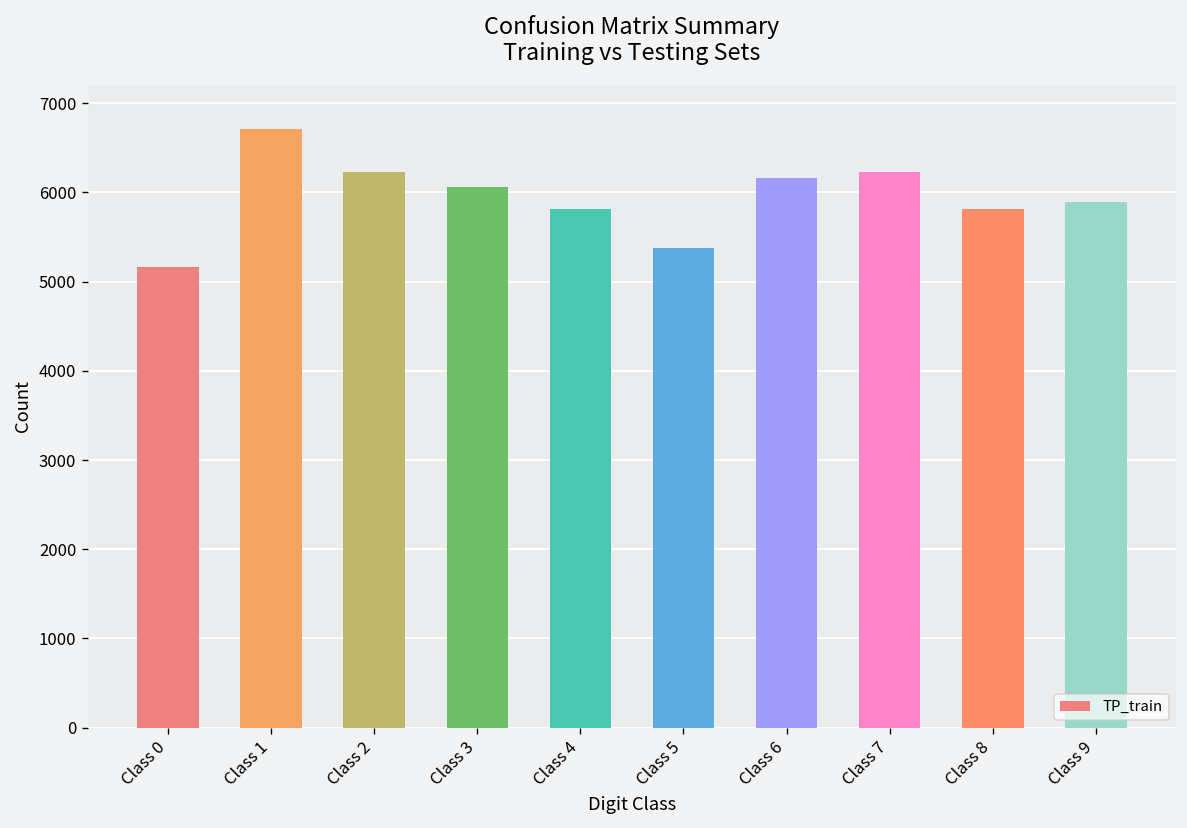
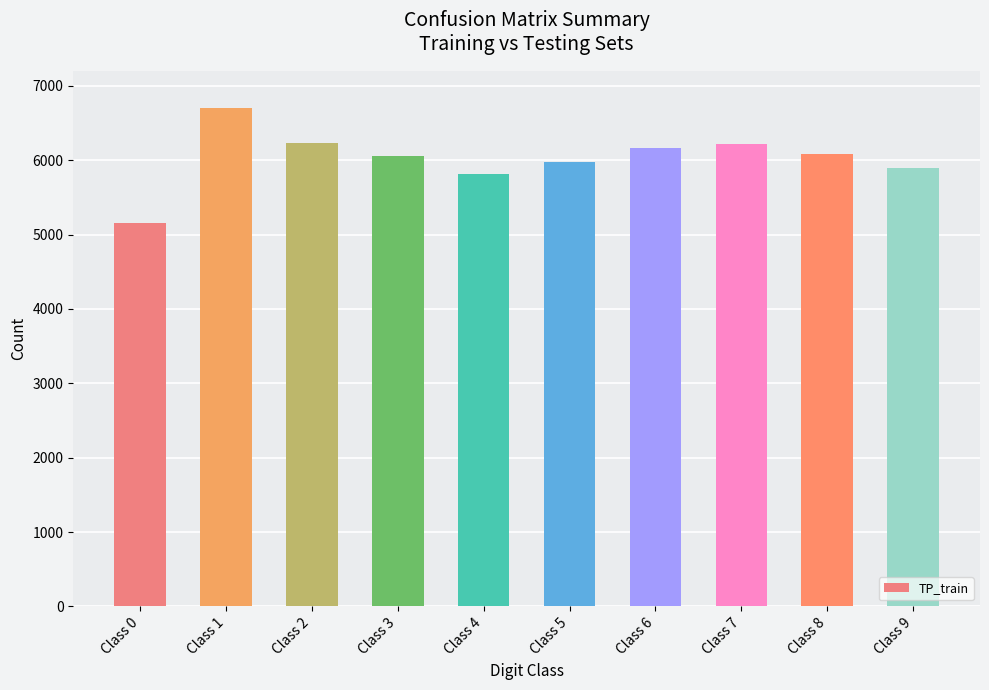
Class 5: 5400 -> 6000
Class 8: 5800 -> 6100
